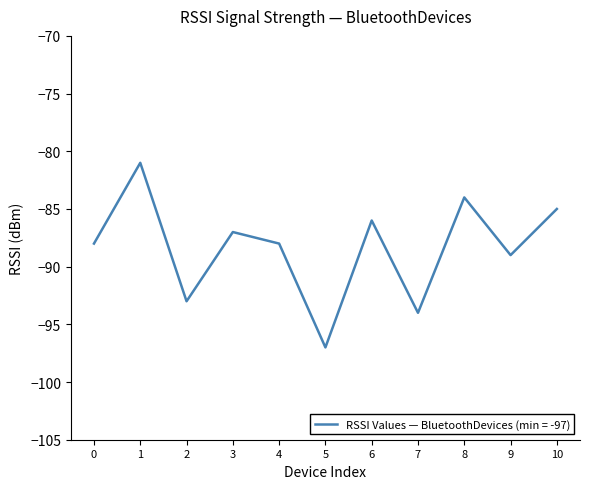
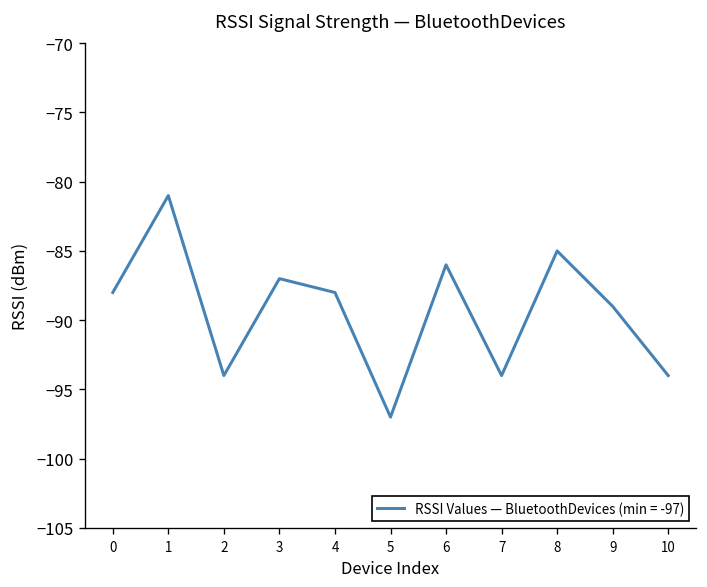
2: -93 -> -94
8: -84 -> -85
10: -85 -> -94
